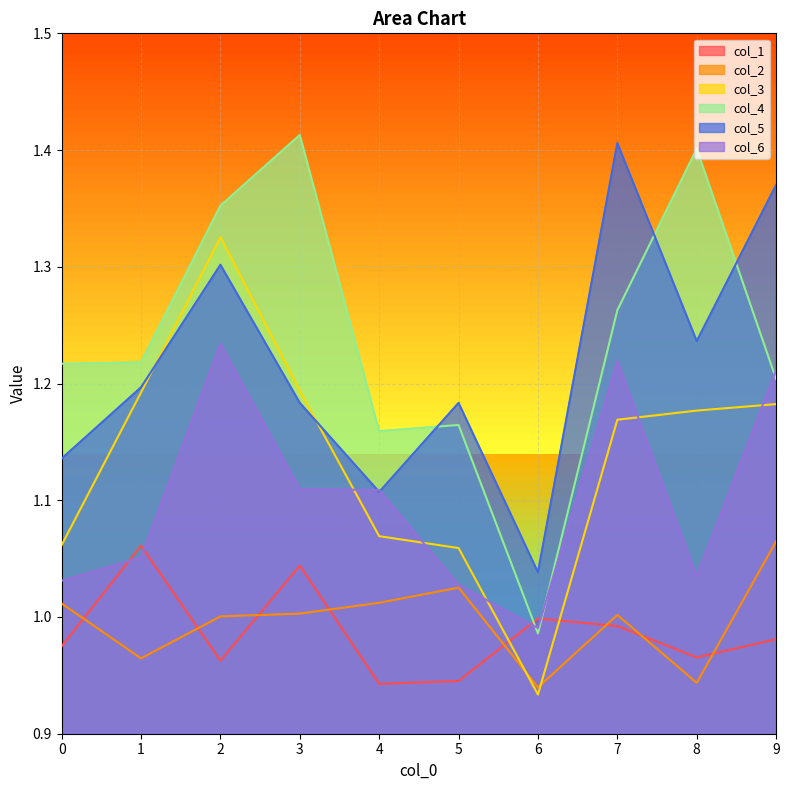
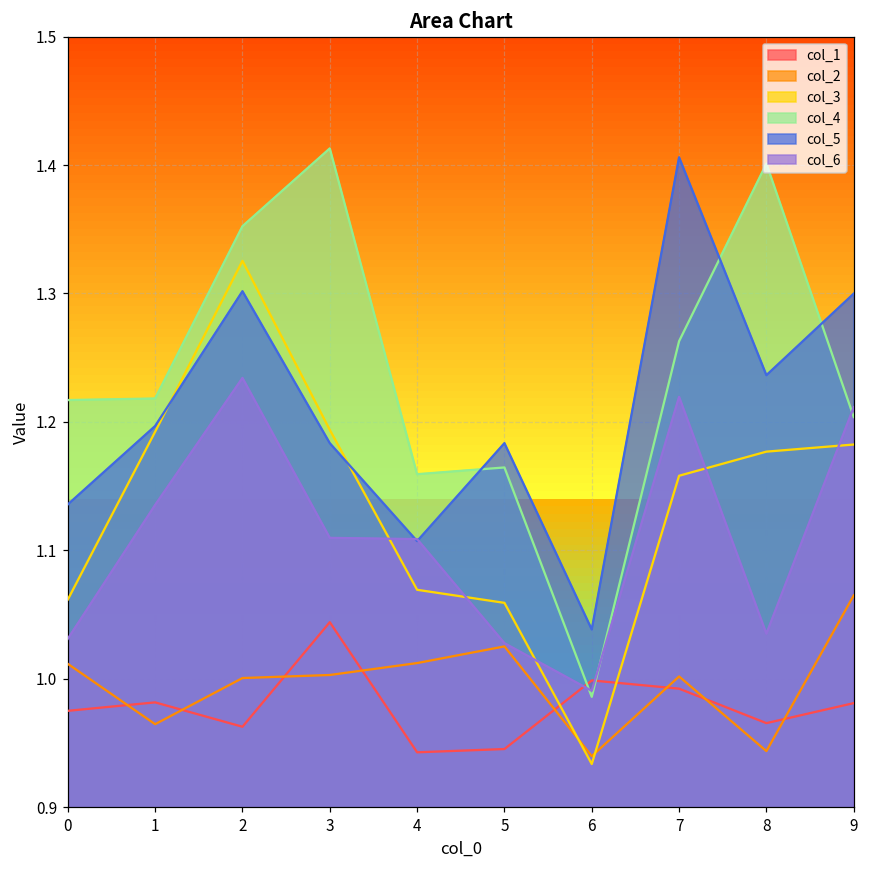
col_1, 1: 1.061 -> 0.982
col_6, 1: 1.051 -> 1.135
col_3, 7: 1.169 -> 1.158
col_5, 9: 1.370 -> 1.300
